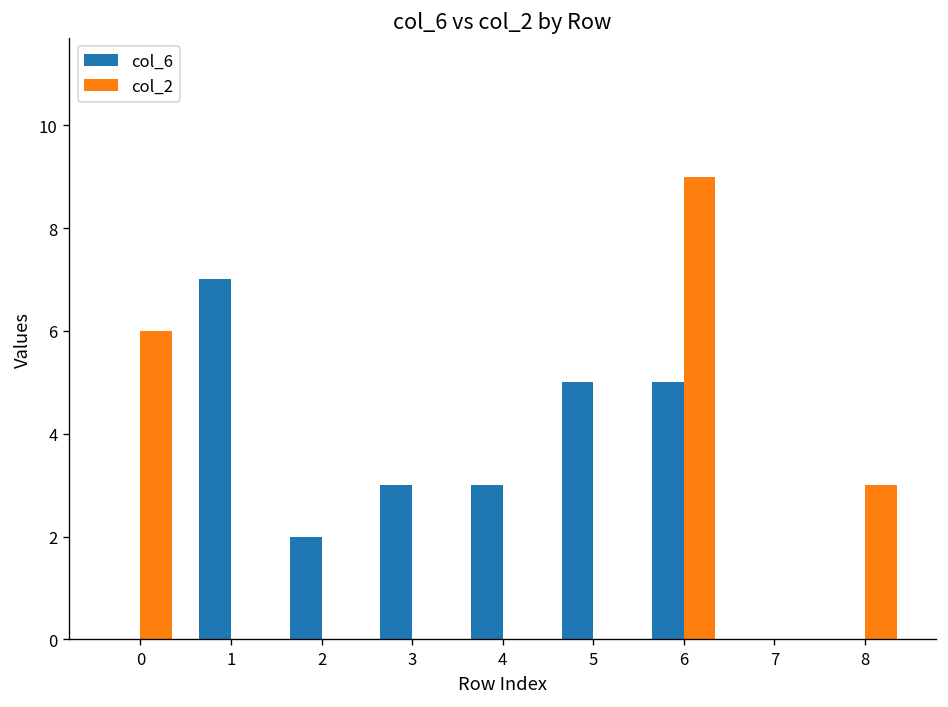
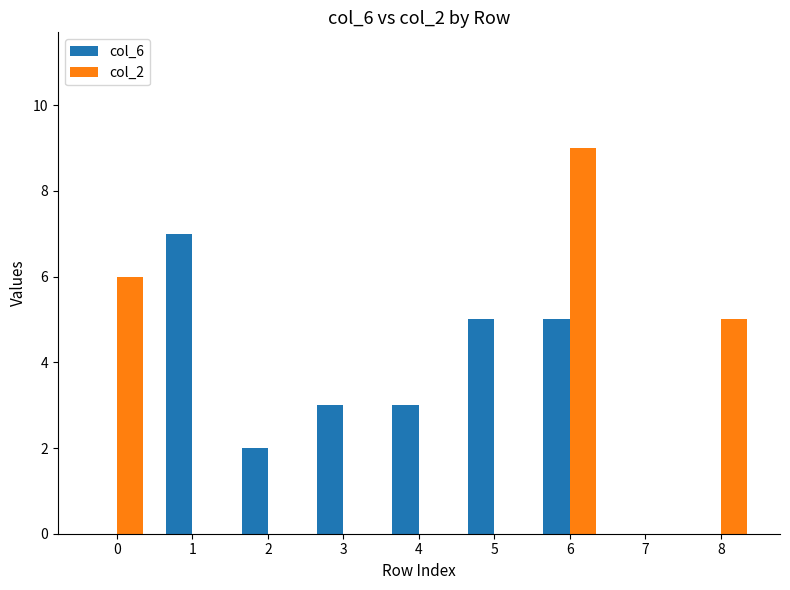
col_2, 8: 3 -> 5
